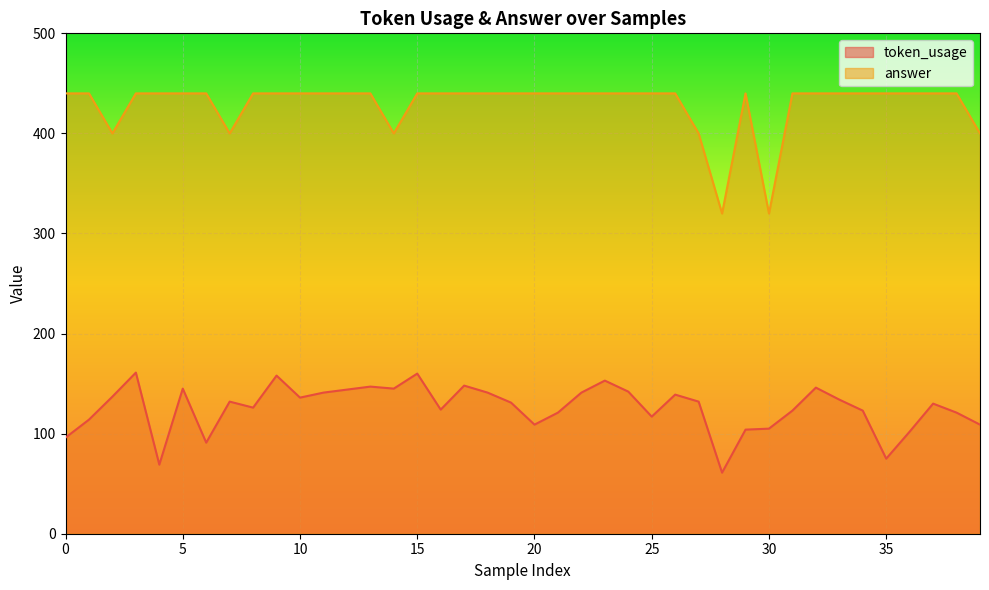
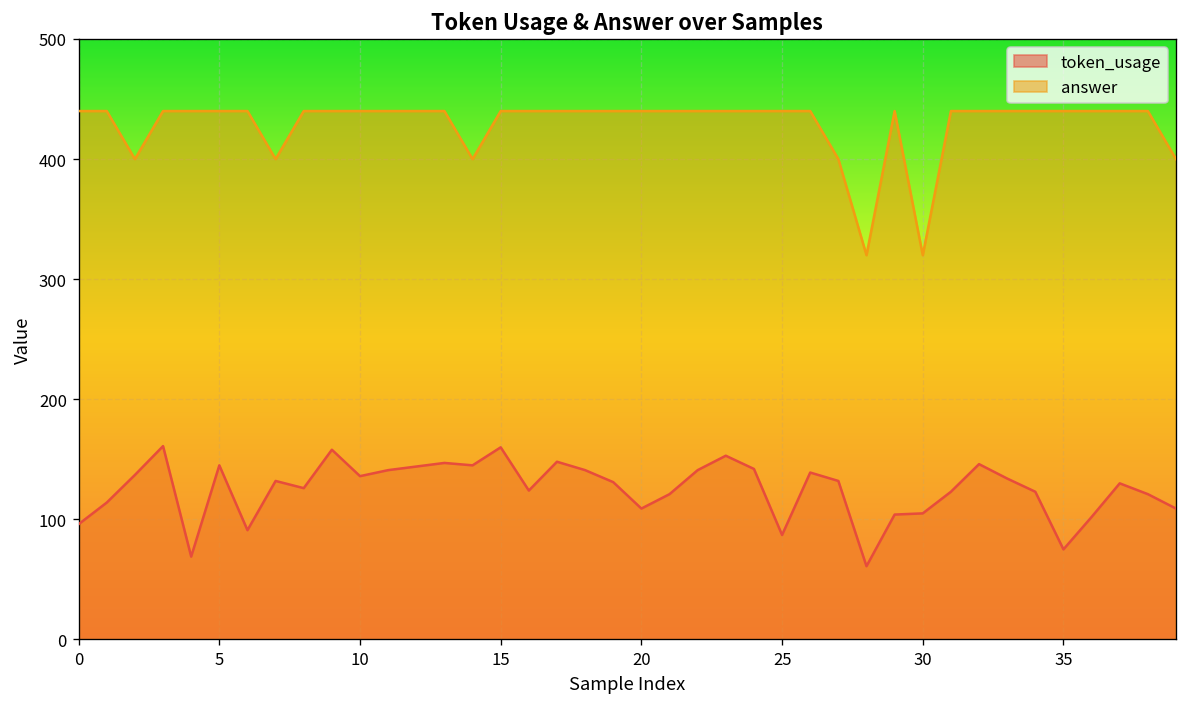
token_usage, 25: 117 -> 87
